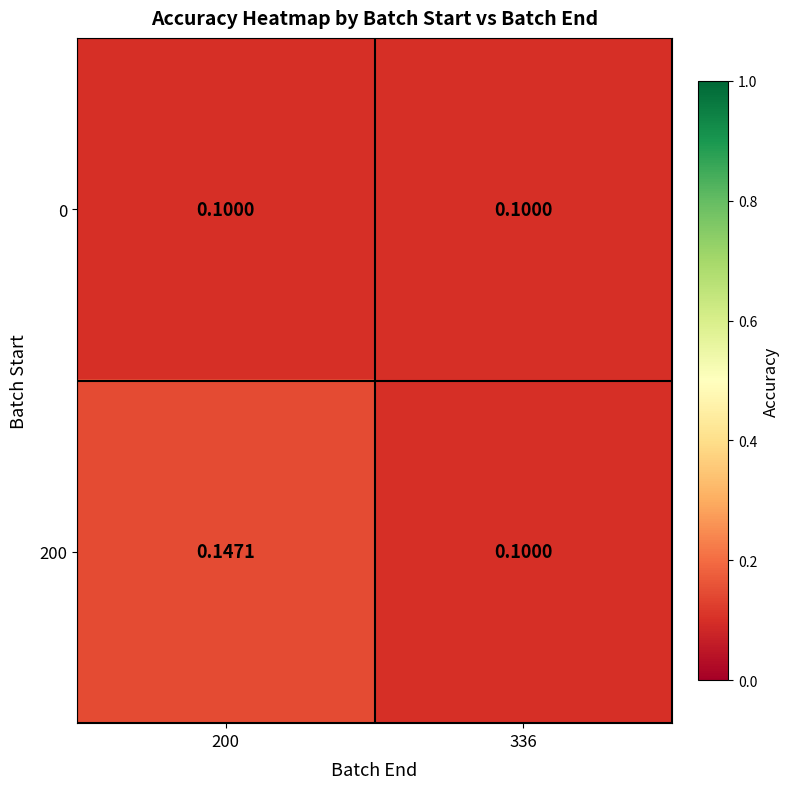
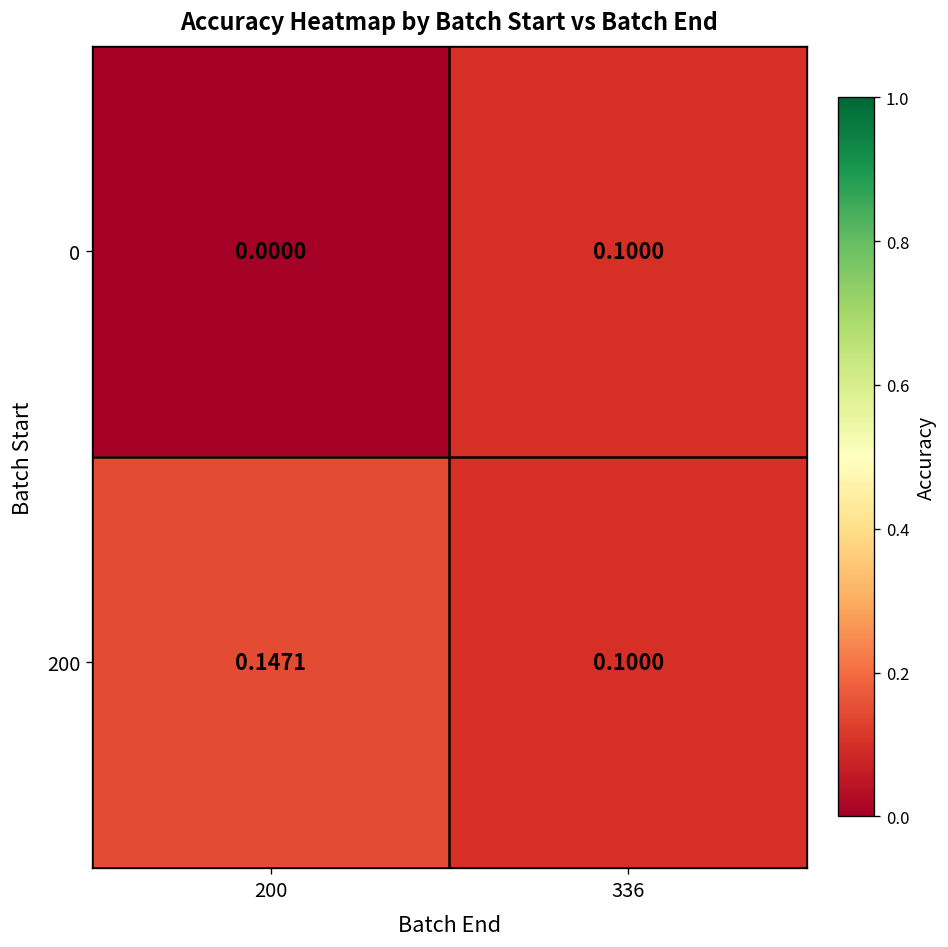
0, 200: 0.1000 -> 0.0000
